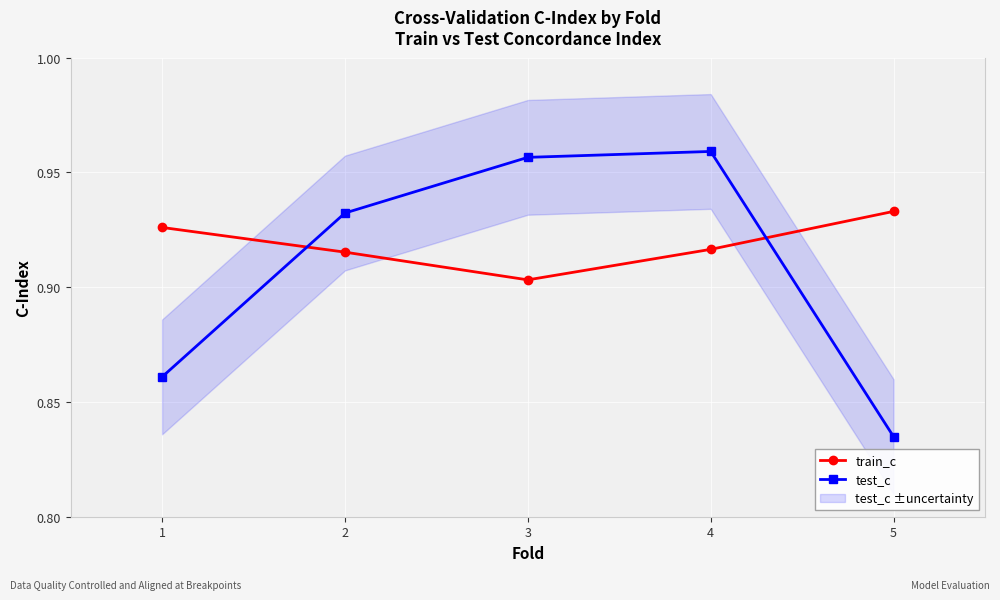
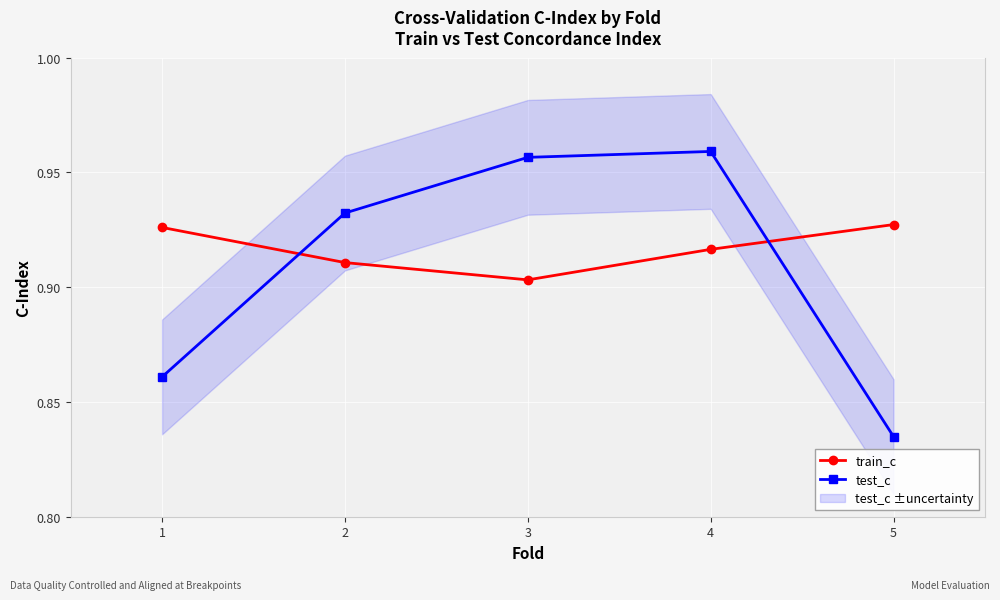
train_c, 2: 0.915 -> 0.911
train_c, 5: 0.933 -> 0.927
